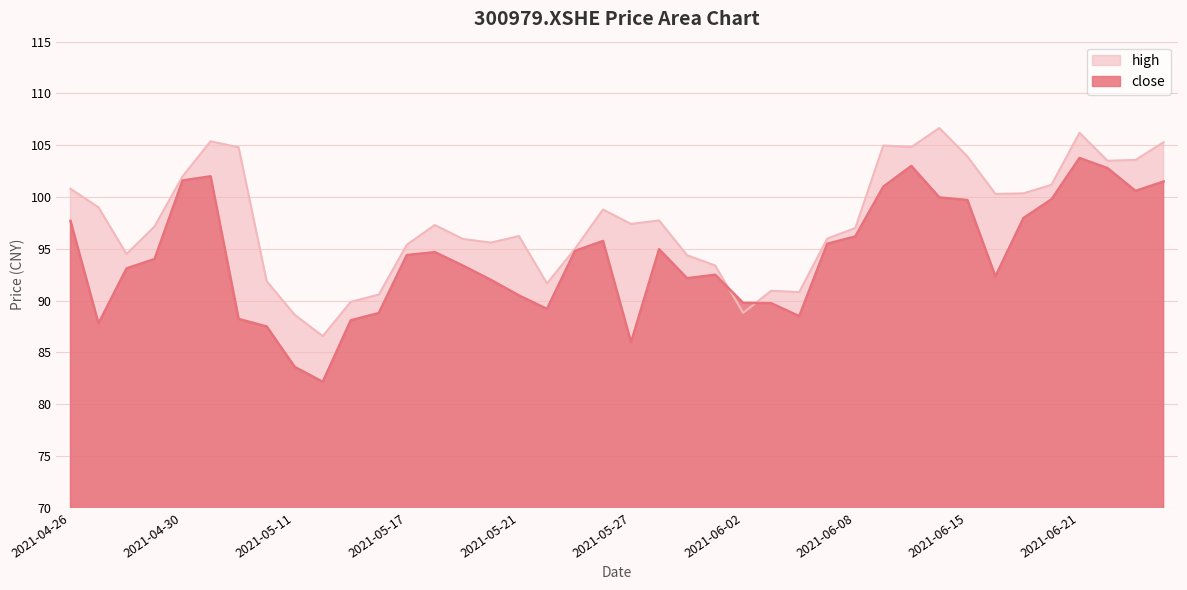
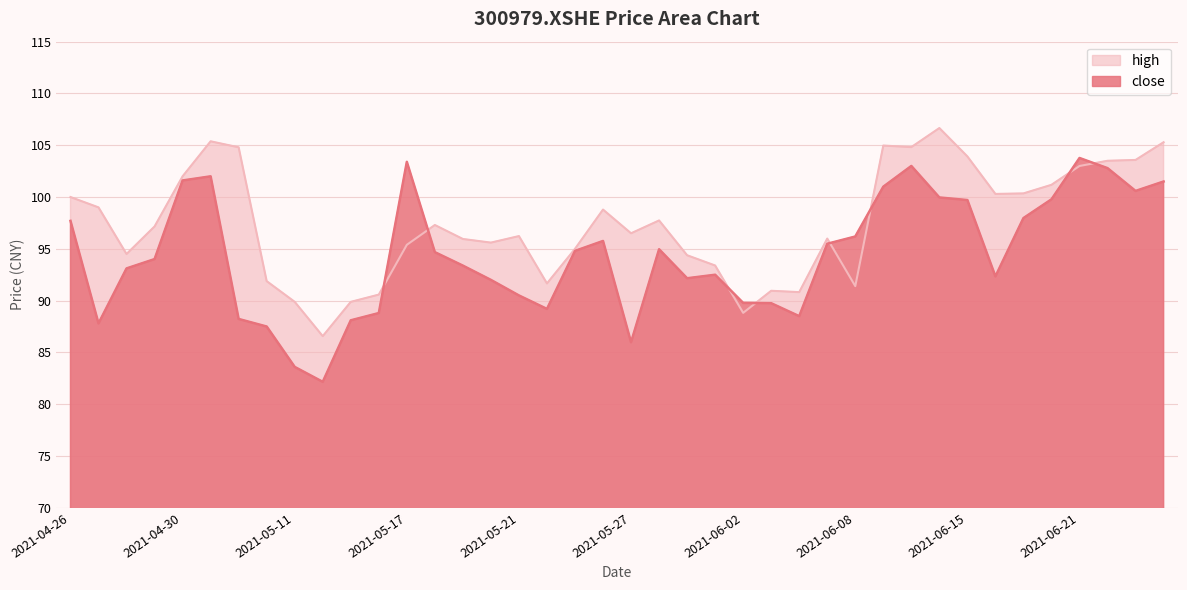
high, 2021-04-26: 100.8 -> 100.0
high, 2021-05-11: 88.6 -> 89.9
close, 2021-05-17: 94.4 -> 103.4
high, 2021-05-27: 97.4 -> 96.5
high, 2021-06-08: 97.0 -> 91.4
high, 2021-06-21: 106.2 -> 103.0
